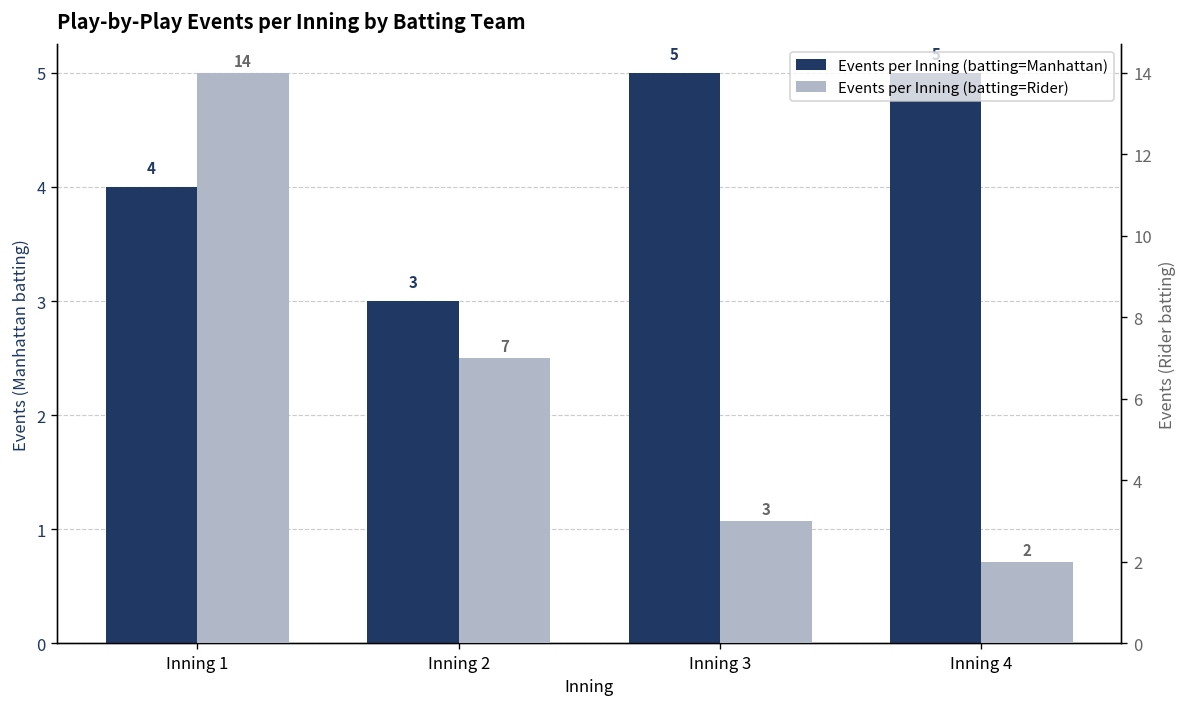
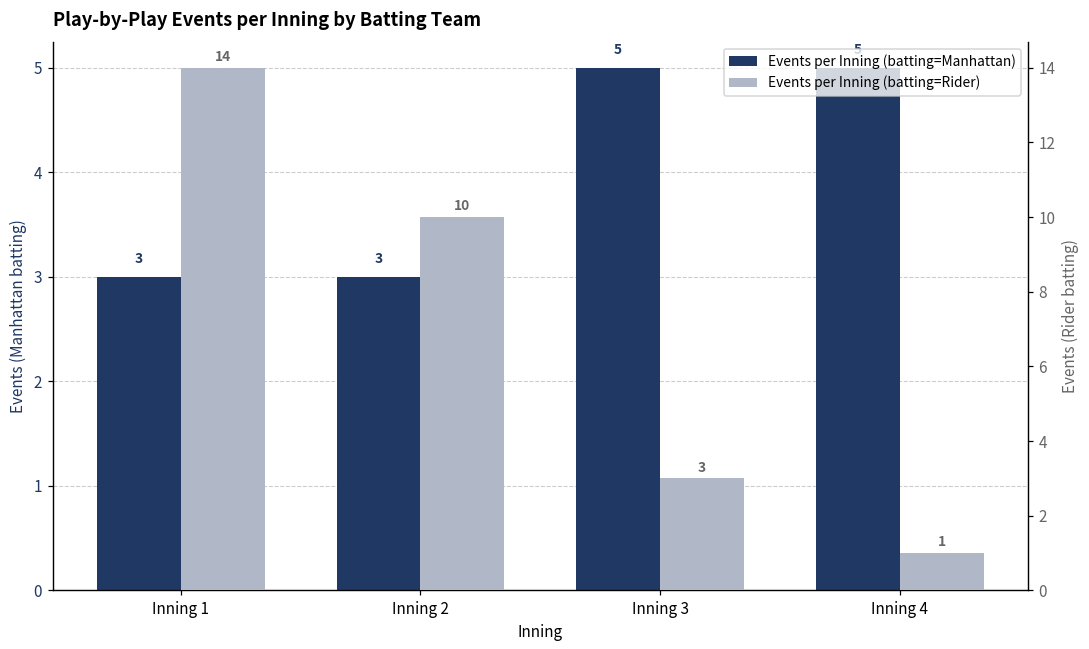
Events per Inning (batting=Manhattan), Inning 1: 4 -> 3
Events per Inning (batting=Rider), Inning 2: 7 -> 10
Events per Inning (batting=Rider), Inning 4: 2 -> 1
